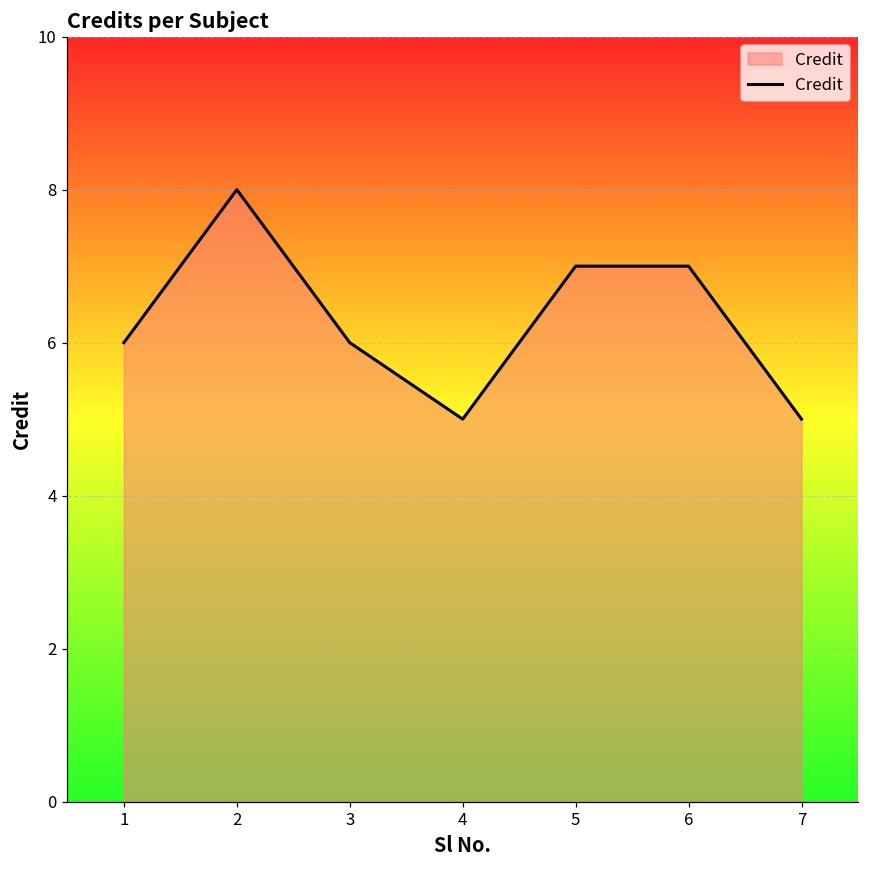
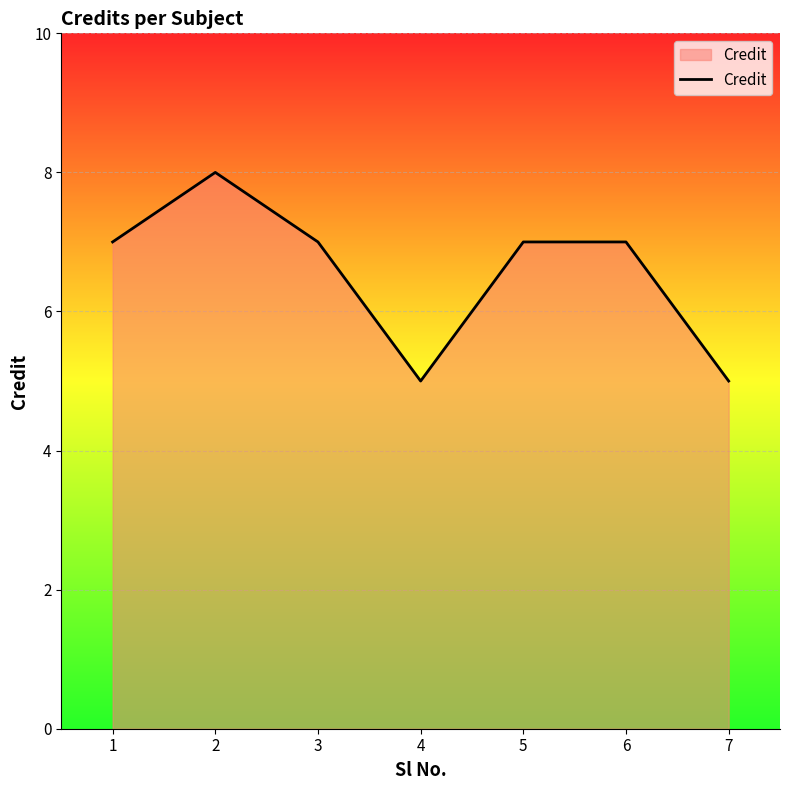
1: 6 -> 7
3: 6 -> 7
